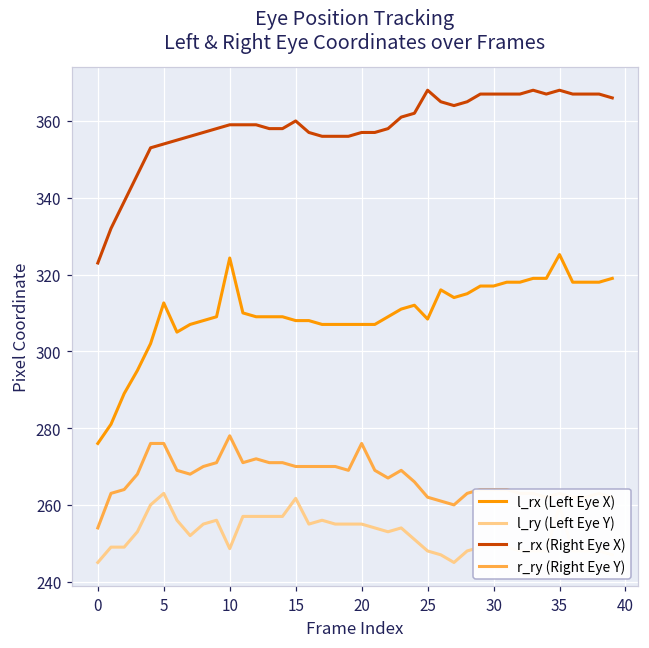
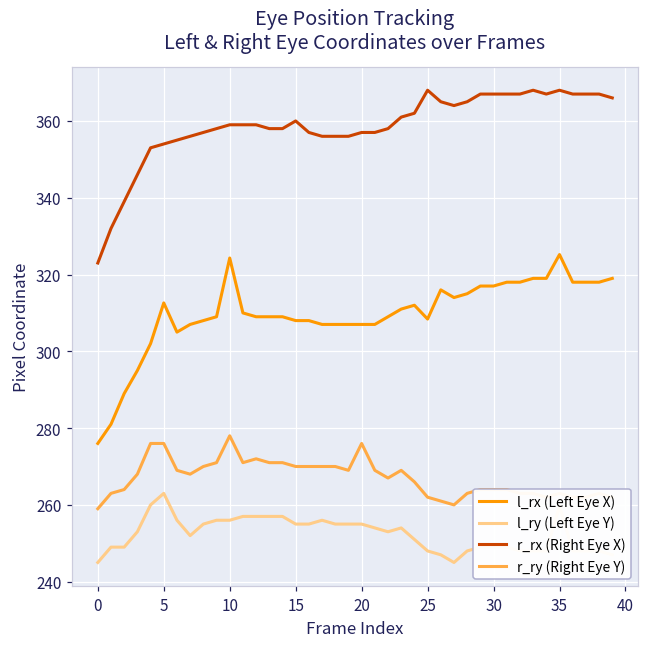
r_ry (Right Eye Y), 0: 254 -> 259
l_ry (Left Eye Y), 10: 249 -> 256
l_ry (Left Eye Y), 15: 262 -> 255
